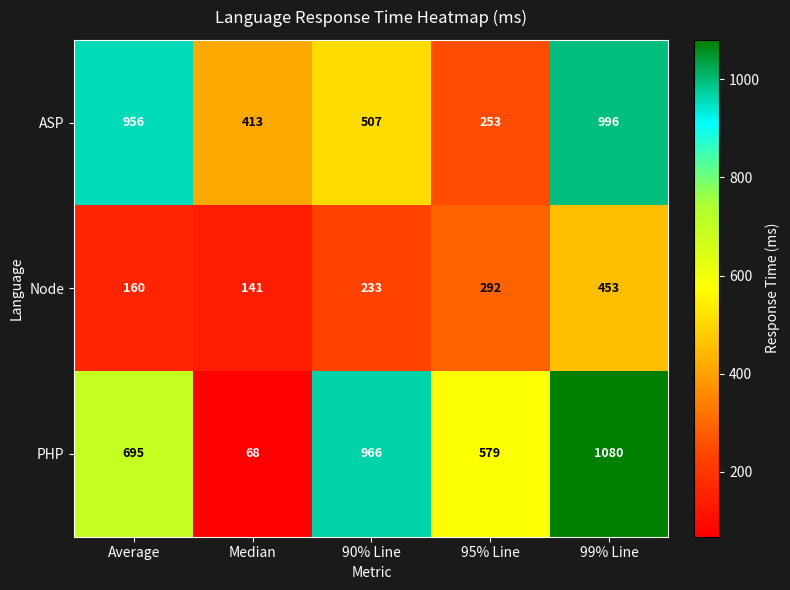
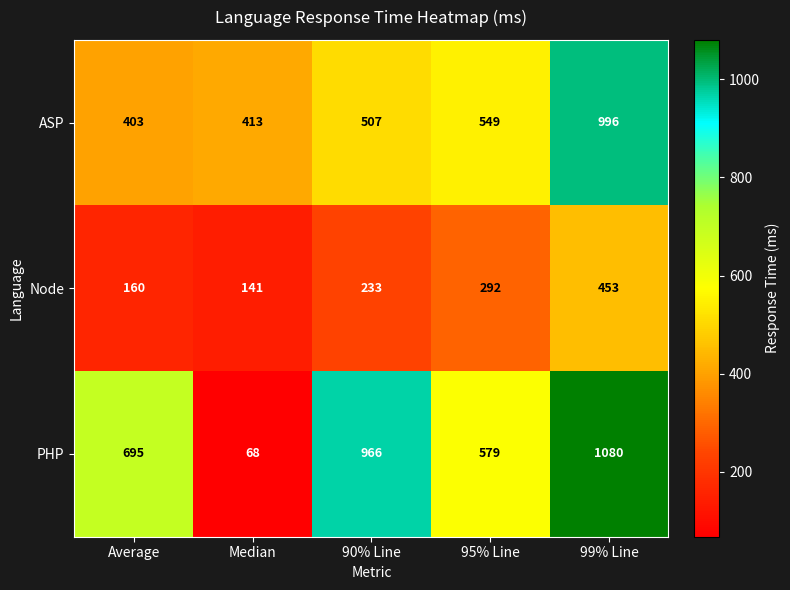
ASP, Average: 956 -> 403
ASP, 95% Line: 253 -> 549
